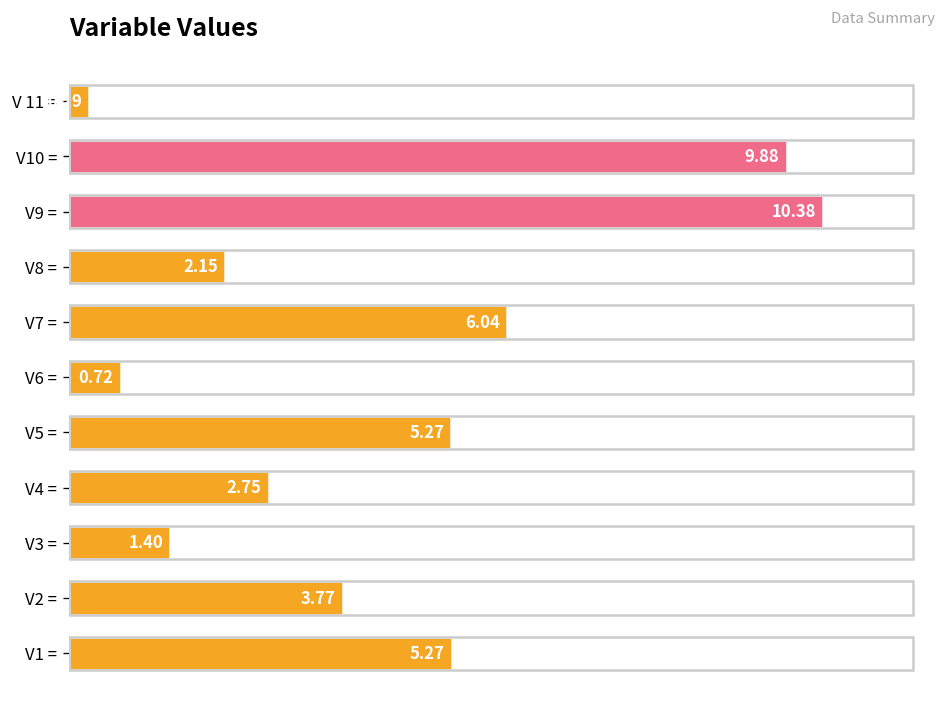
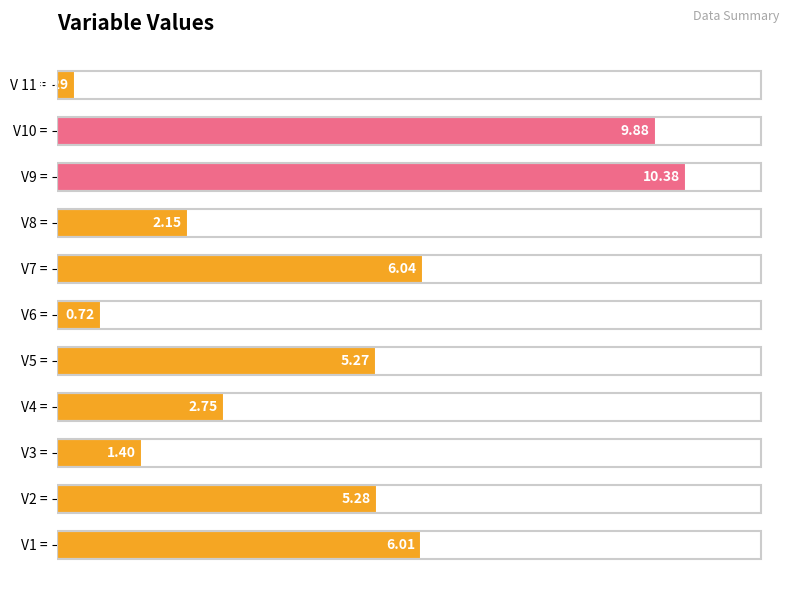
V2 =: 3.77 -> 5.28
V1 =: 5.27 -> 6.01
